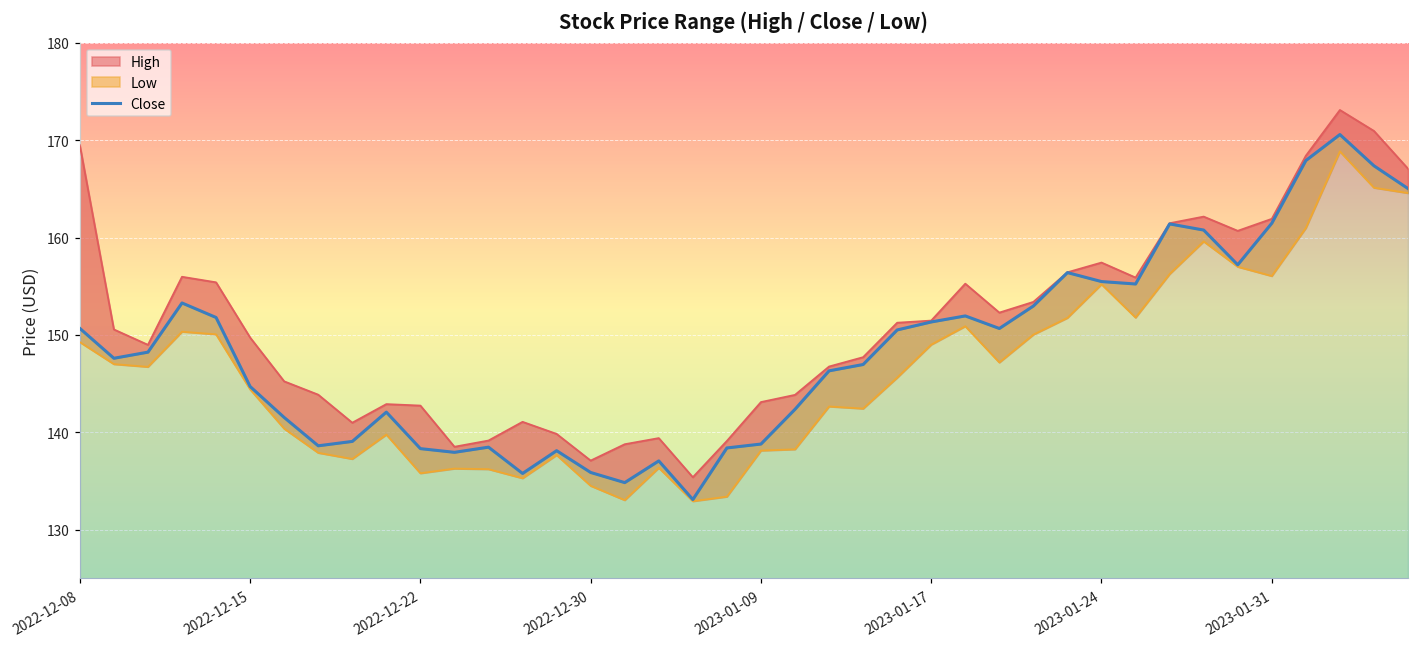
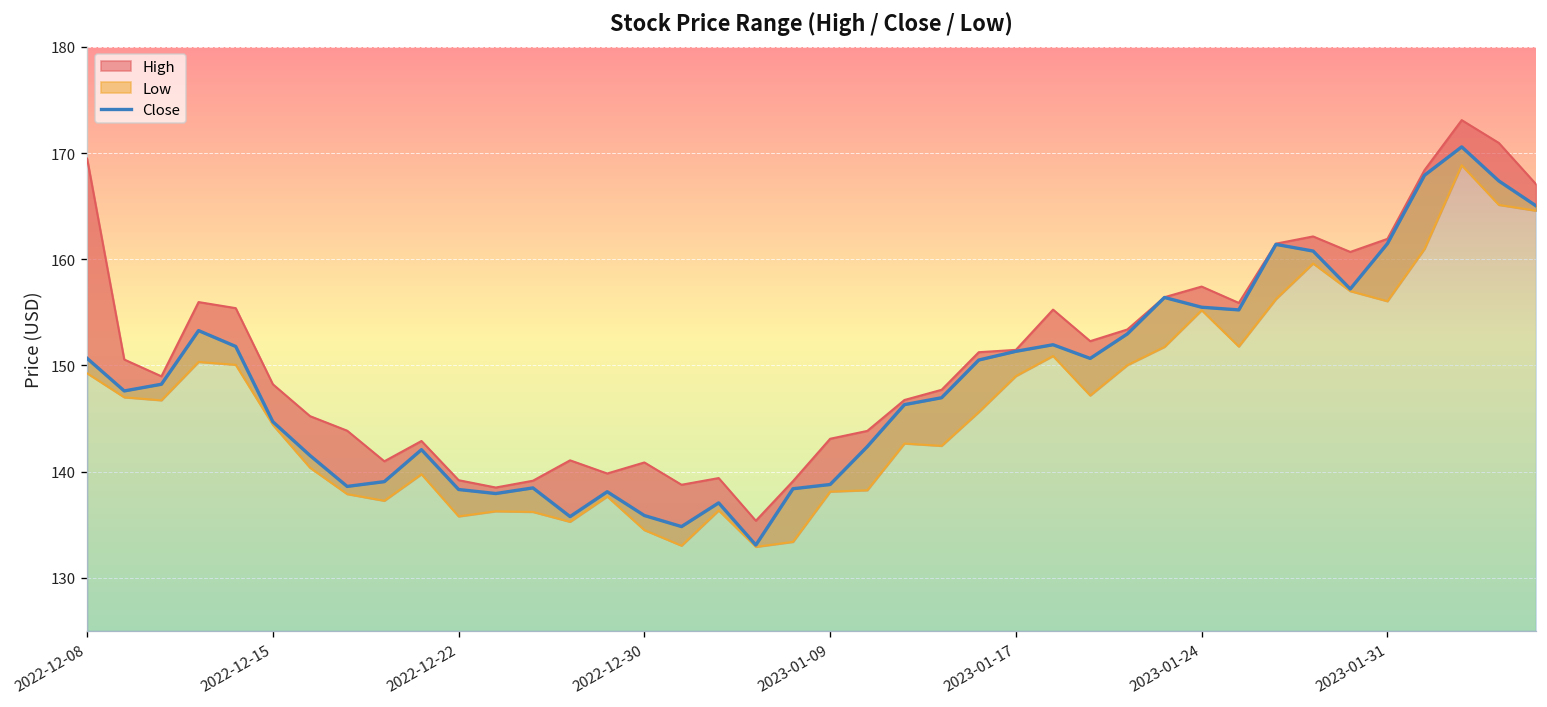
High, 2022-12-15: 150 -> 148
High, 2022-12-22: 143 -> 139
High, 2022-12-30: 137 -> 141
